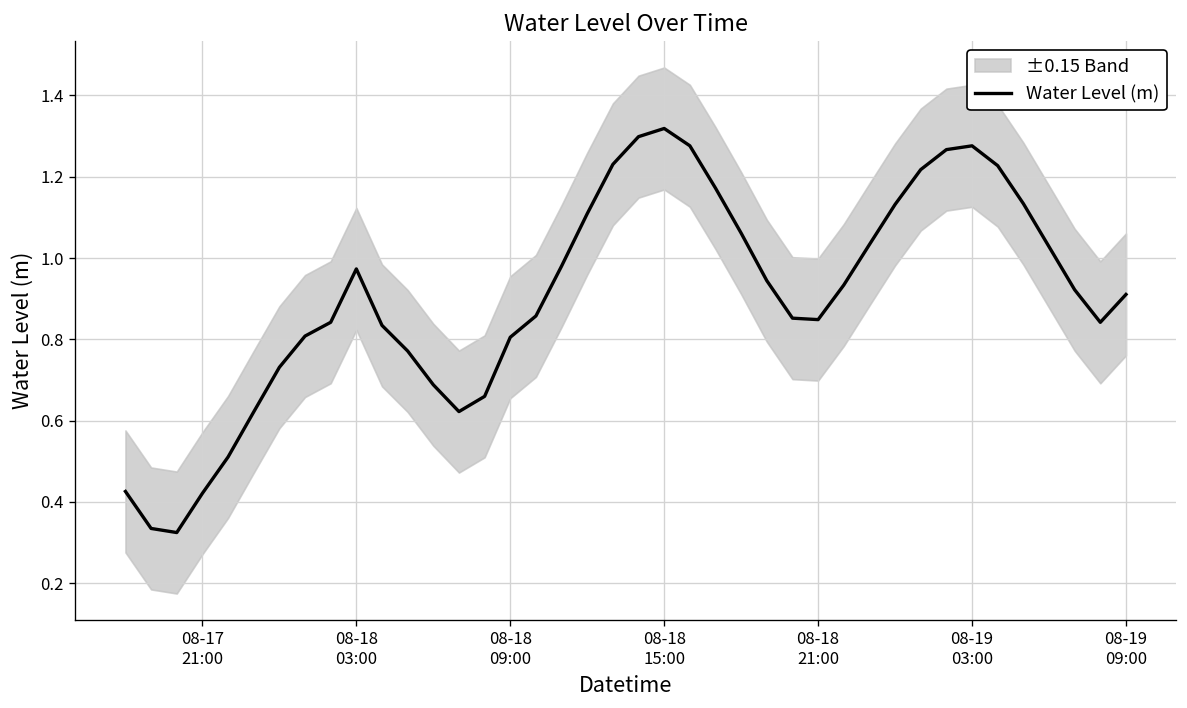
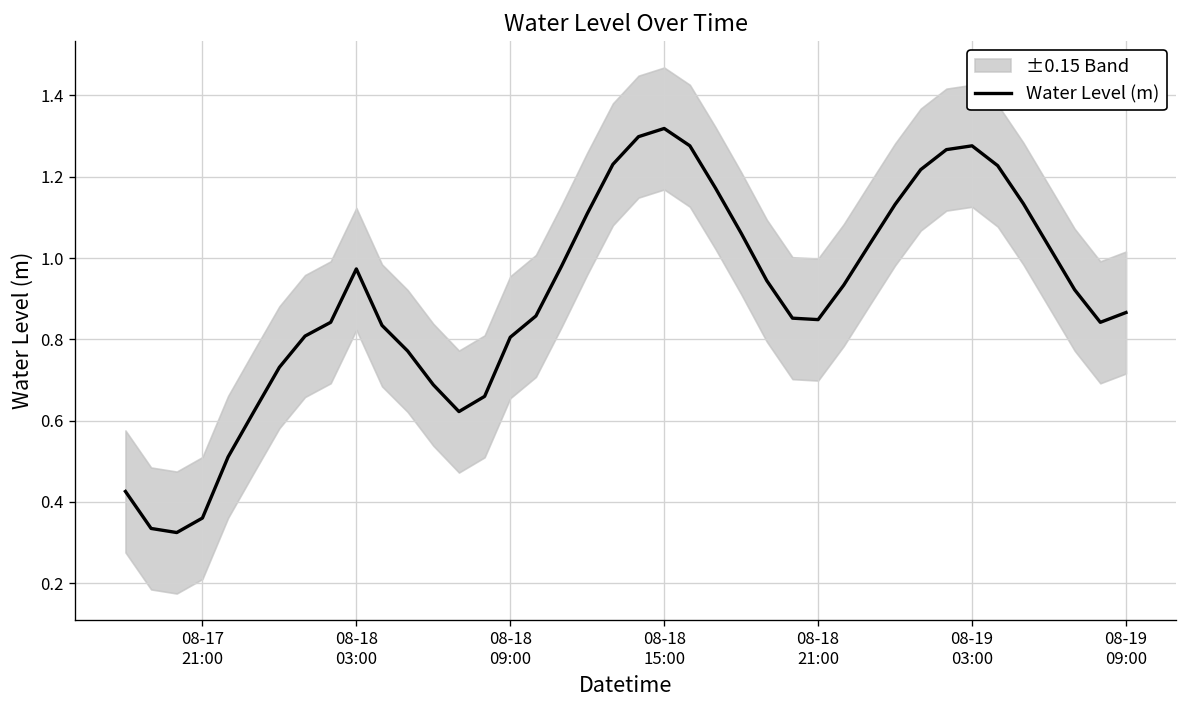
Water Level (m), 08-17 21:00: 0.42 -> 0.36
Water Level (m), 08-19 09:00: 0.91 -> 0.87
